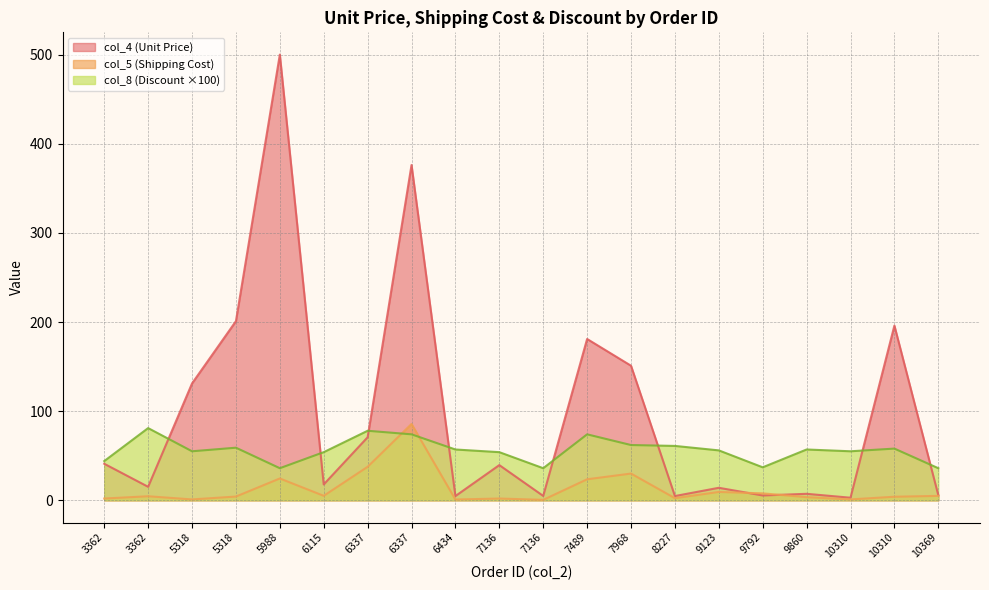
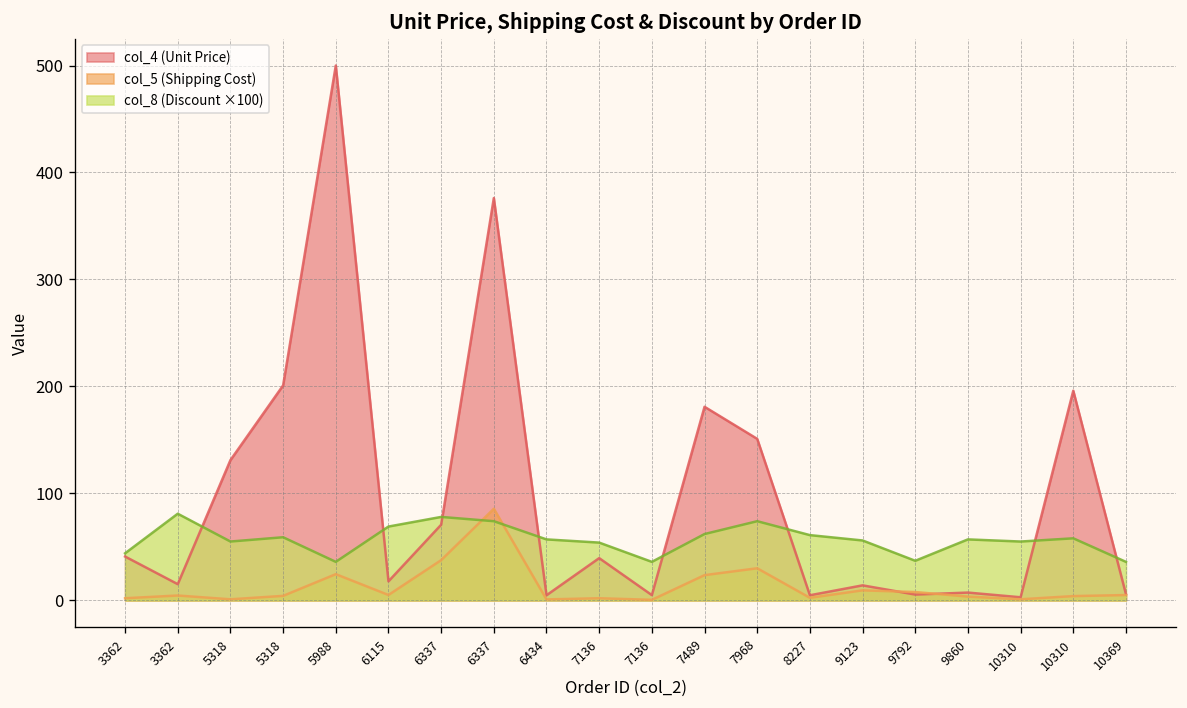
col_8 (Discount ×100), 6115: 50 -> 70
col_8 (Discount ×100), 7489: 70 -> 60
col_8 (Discount ×100), 7968: 60 -> 70
